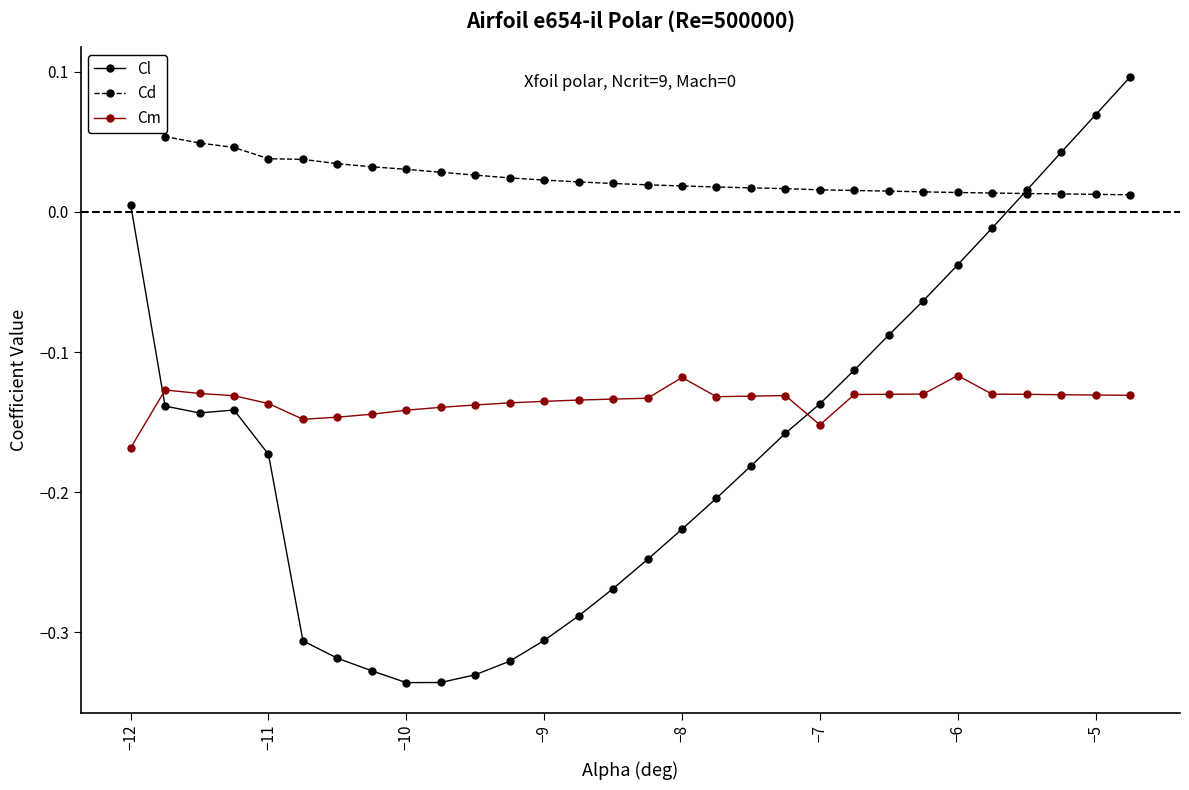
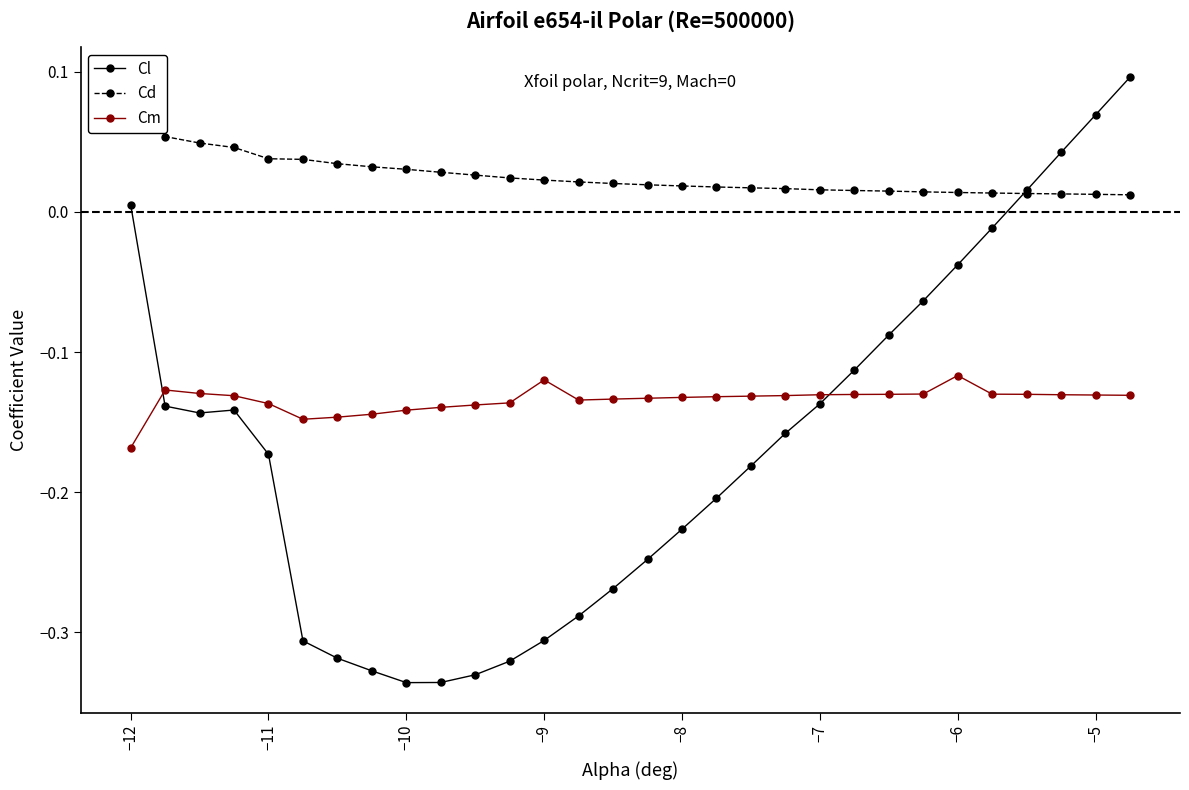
Cm, −9: -0.135 -> -0.120
Cm, −8: -0.118 -> -0.132
Cm, −7: -0.152 -> -0.130
